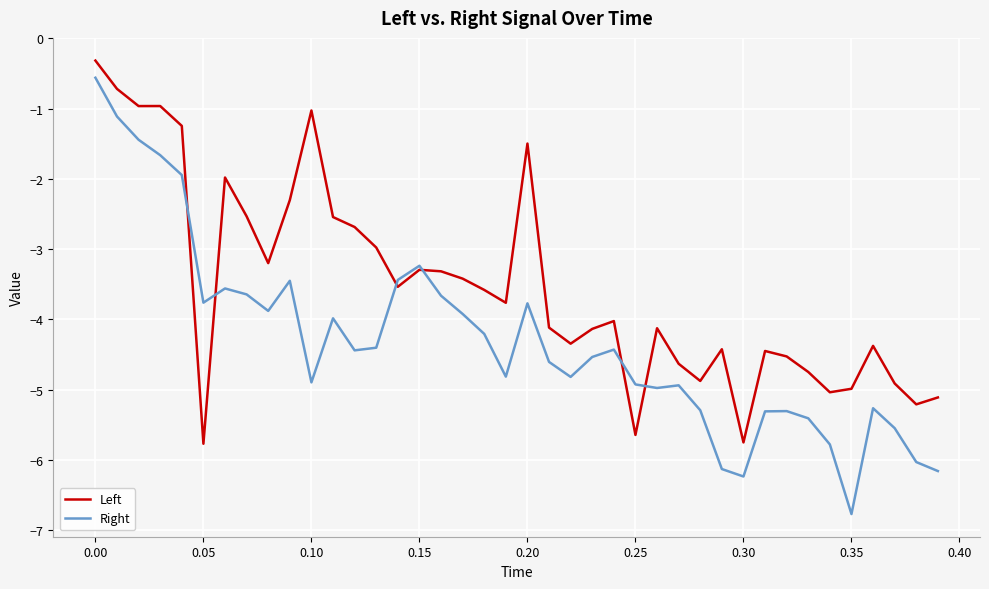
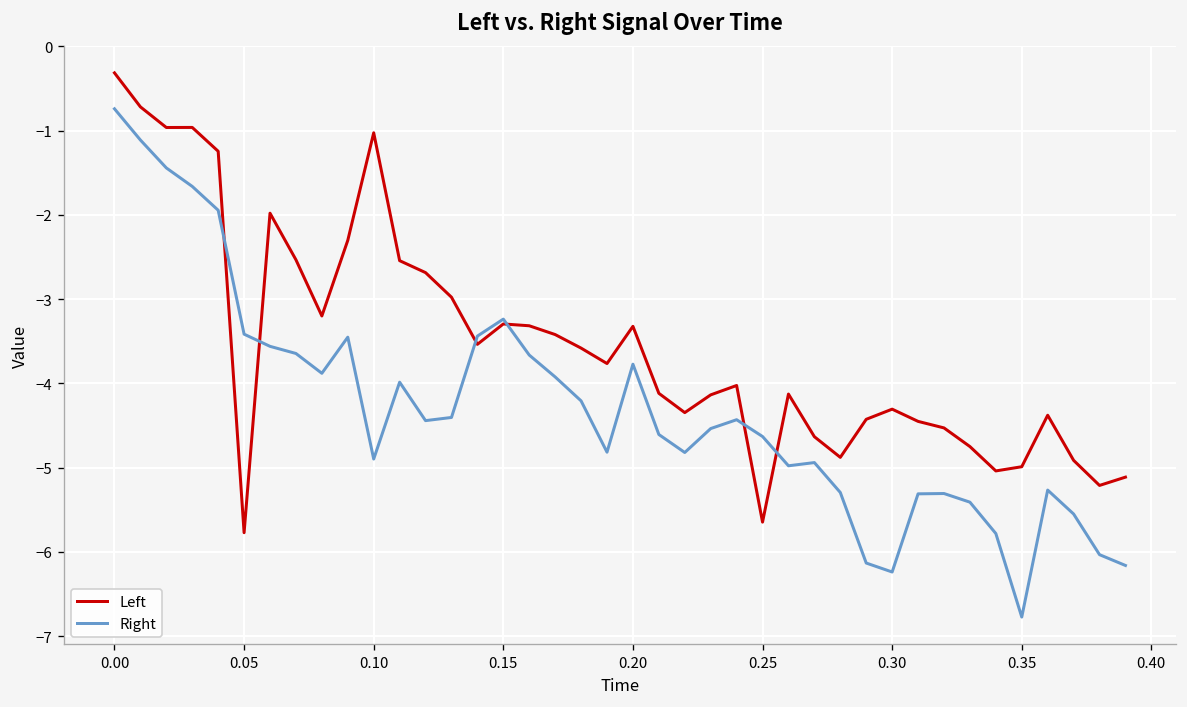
Right, 0.00: -0.6 -> -0.7
Right, 0.05: -3.8 -> -3.4
Left, 0.20: -1.5 -> -3.3
Right, 0.25: -4.9 -> -4.6
Left, 0.30: -5.8 -> -4.3
